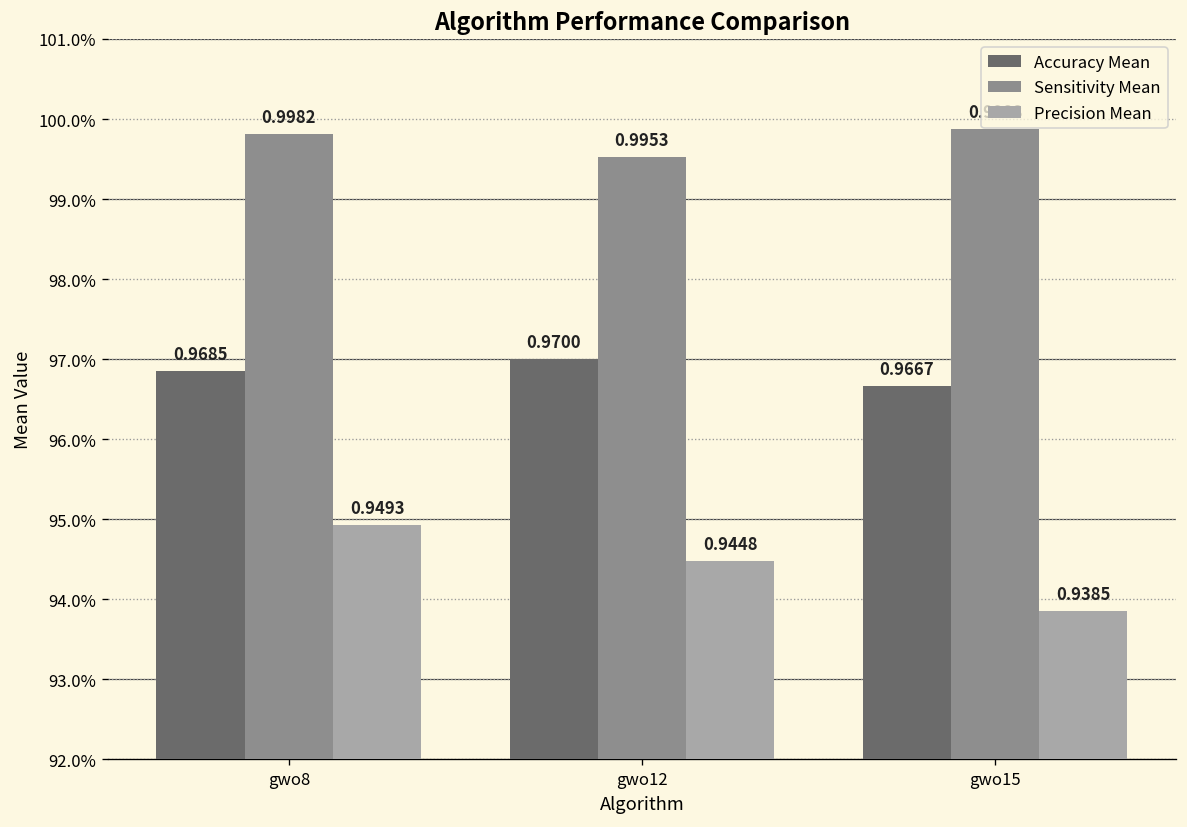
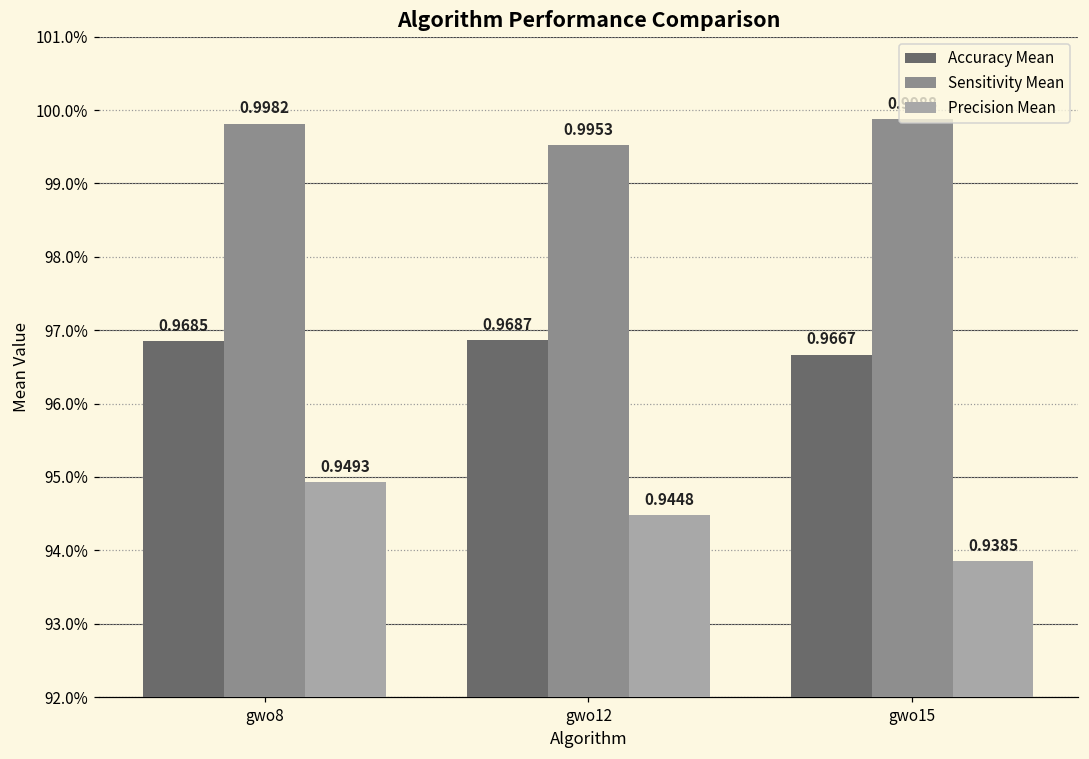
Accuracy Mean, gwo12: 0.9700 -> 0.9687
